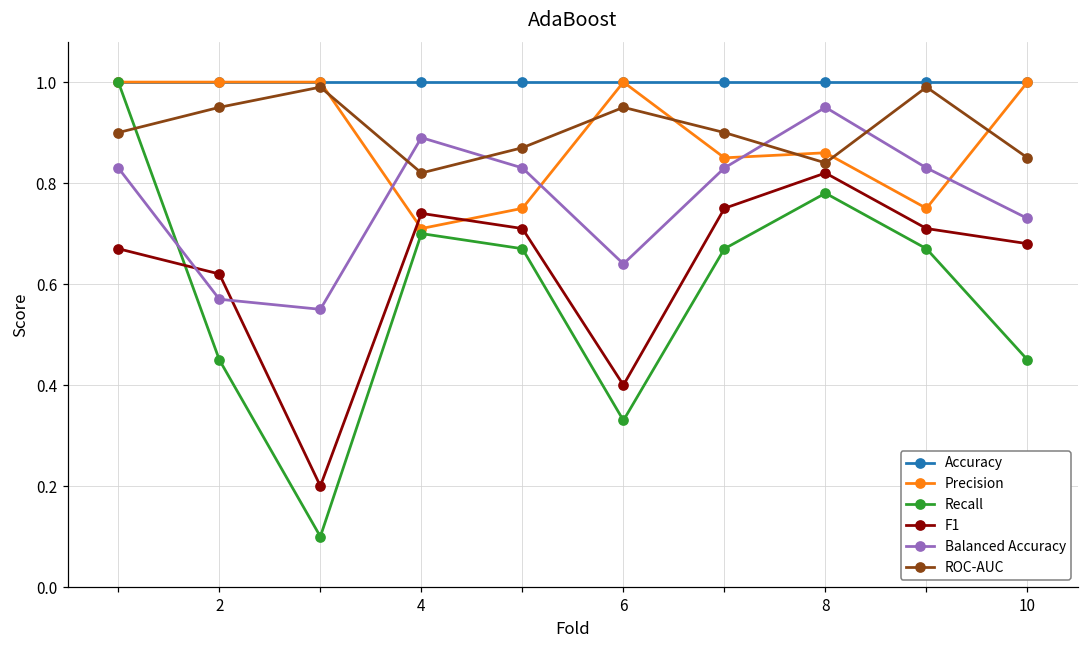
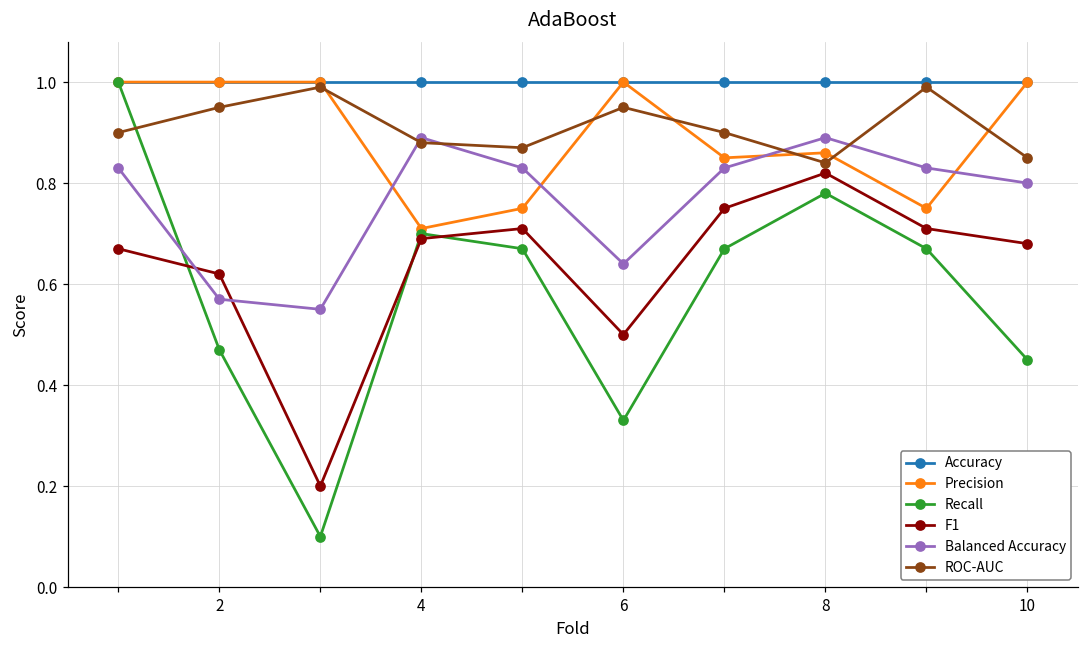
Recall, 2: 0.45 -> 0.47
F1, 4: 0.74 -> 0.69
ROC-AUC, 4: 0.82 -> 0.88
F1, 6: 0.4 -> 0.5
Balanced Accuracy, 8: 0.95 -> 0.89
Balanced Accuracy, 10: 0.73 -> 0.80
